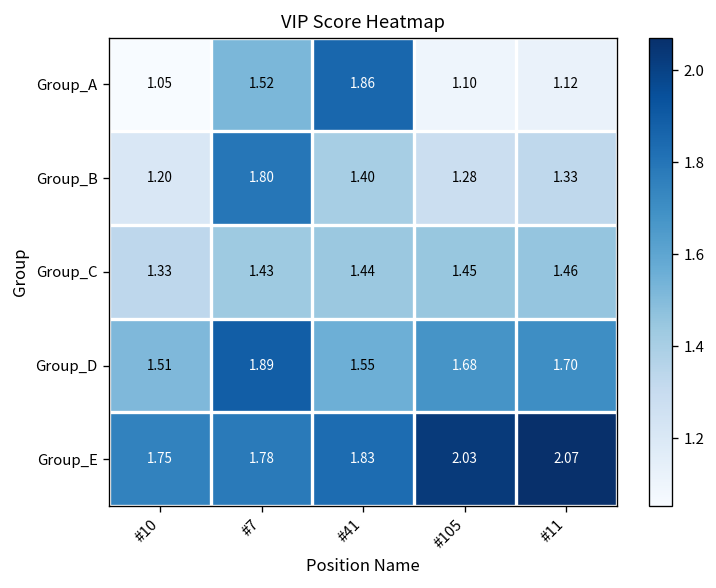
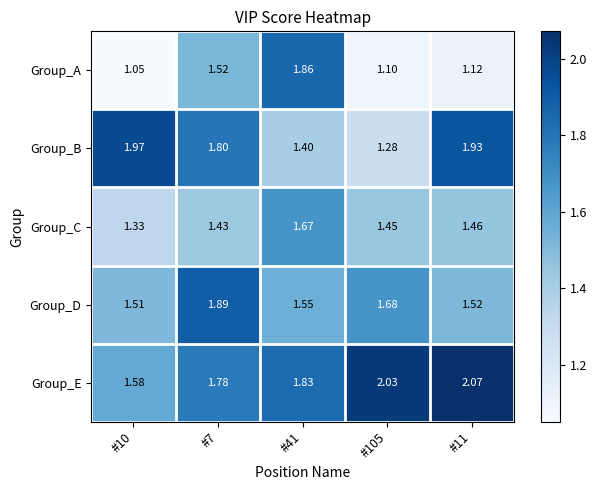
Group_B, #10: 1.20 -> 1.97
Group_B, #11: 1.33 -> 1.93
Group_C, #41: 1.44 -> 1.67
Group_D, #11: 1.70 -> 1.52
Group_E, #10: 1.75 -> 1.58
